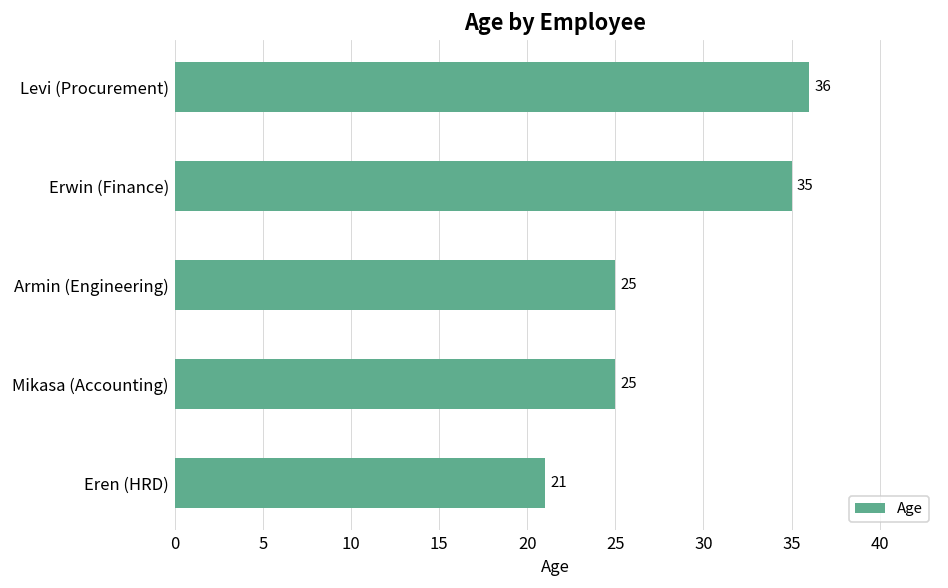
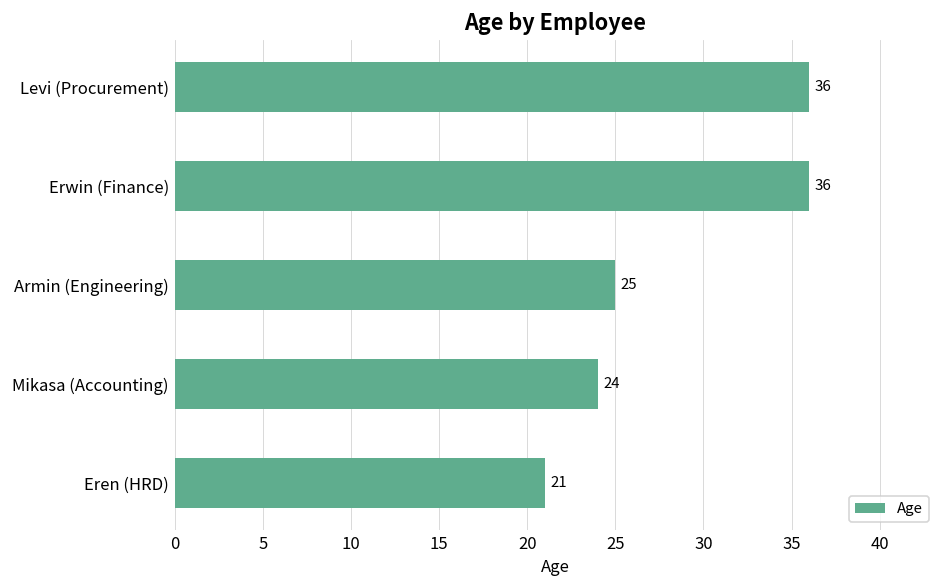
Erwin (Finance): 35 -> 36
Mikasa (Accounting): 25 -> 24
